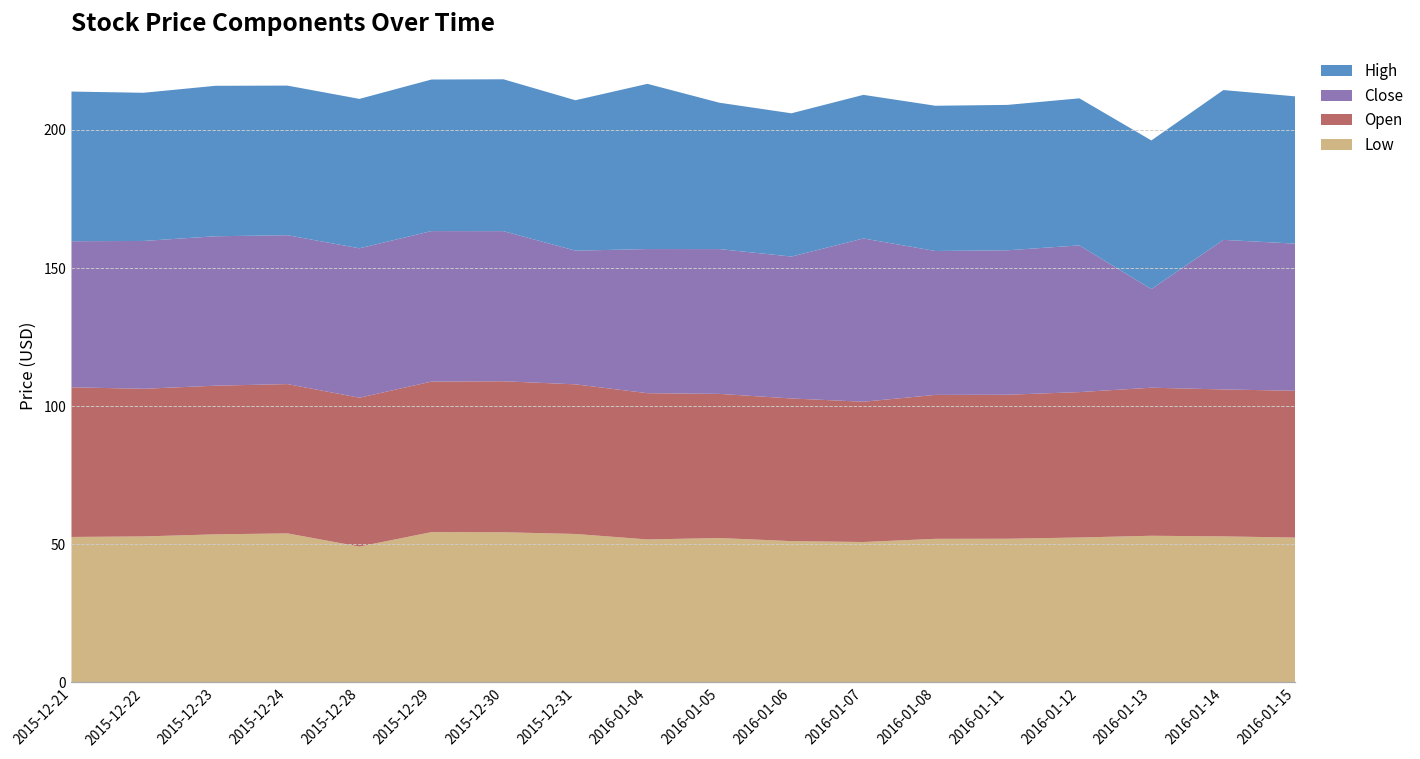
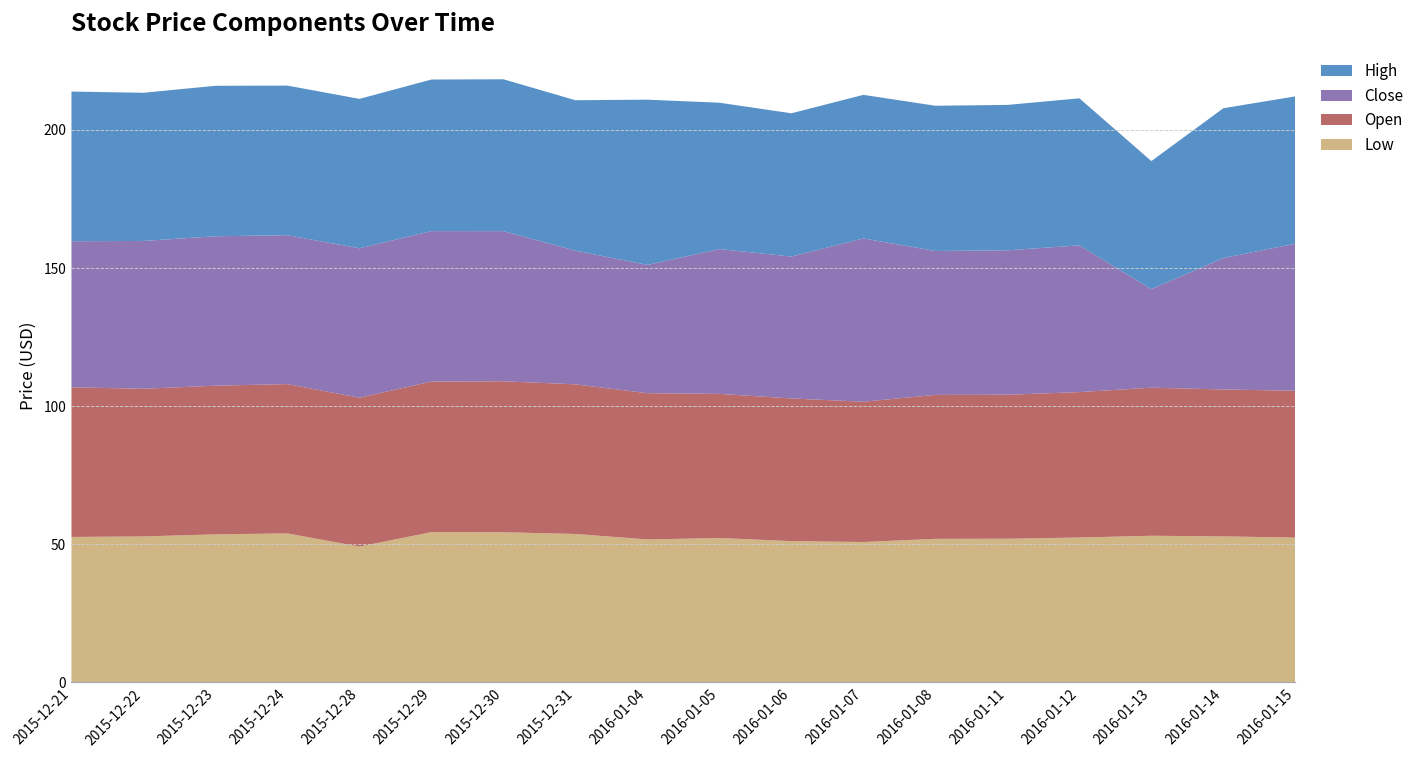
Close, 2016-01-04: 52 -> 46
High, 2016-01-13: 54 -> 46
Close, 2016-01-14: 54 -> 48
